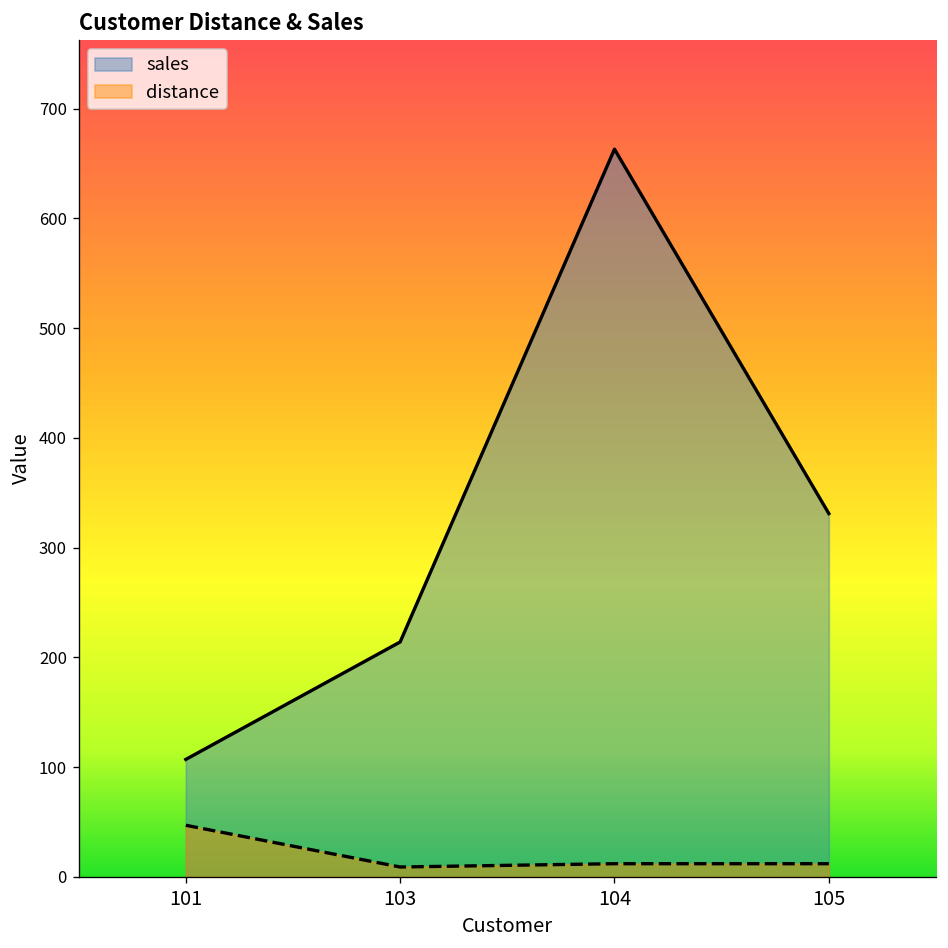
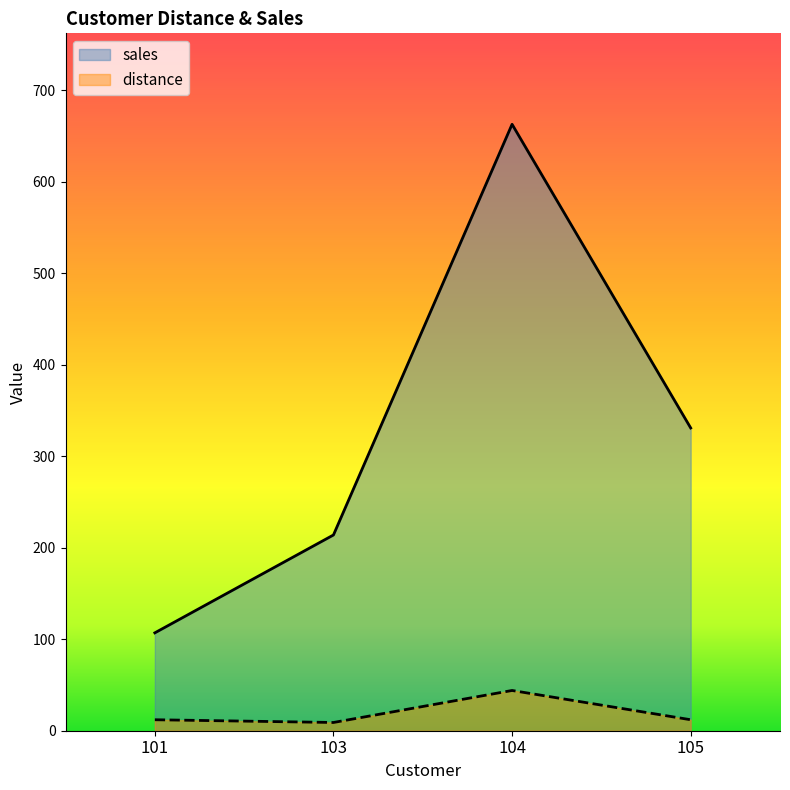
distance, 101: 50 -> 10
distance, 104: 10 -> 40
